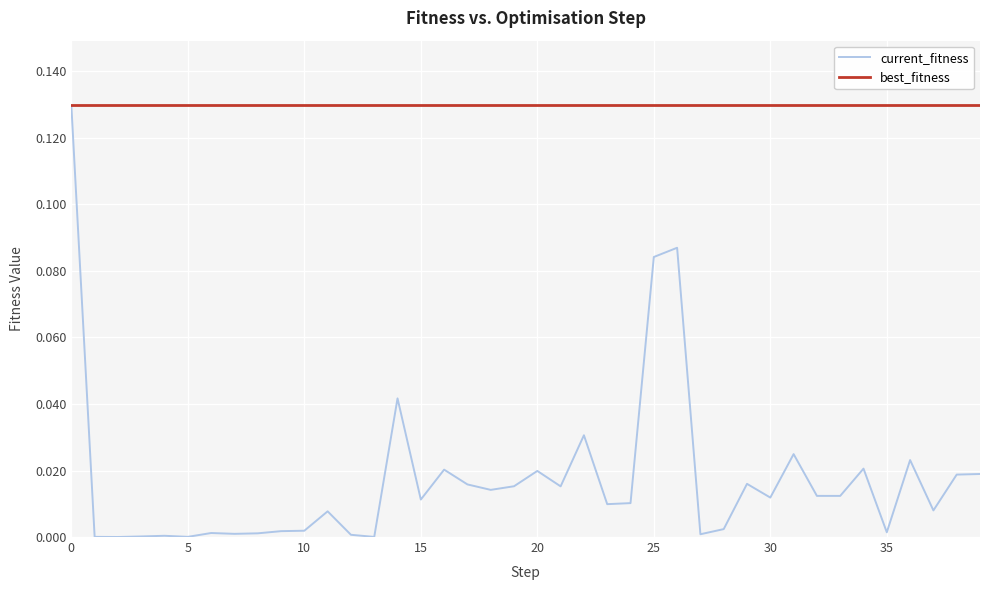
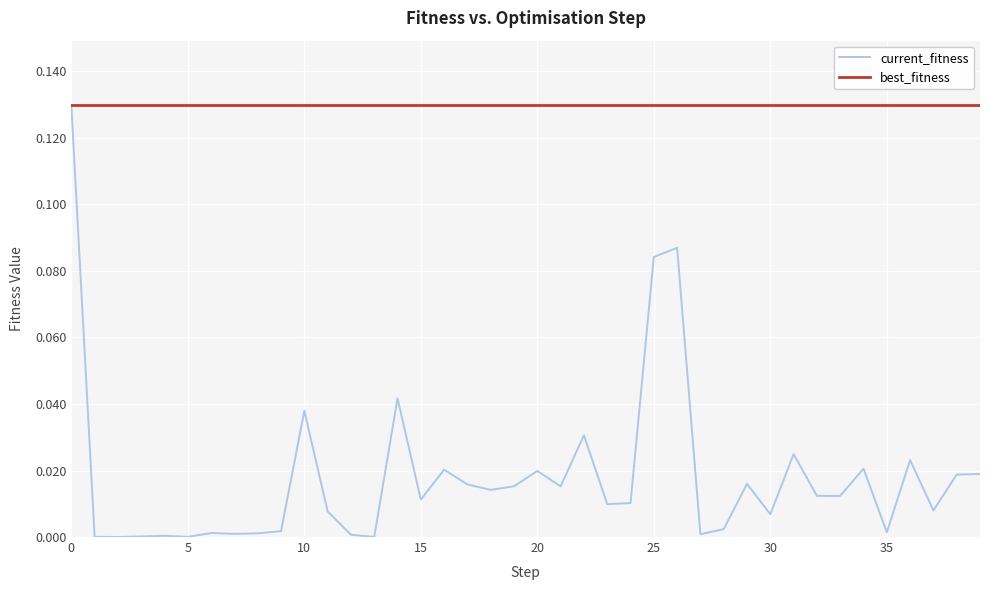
current_fitness, 10: 0.002 -> 0.038
current_fitness, 30: 0.012 -> 0.007
